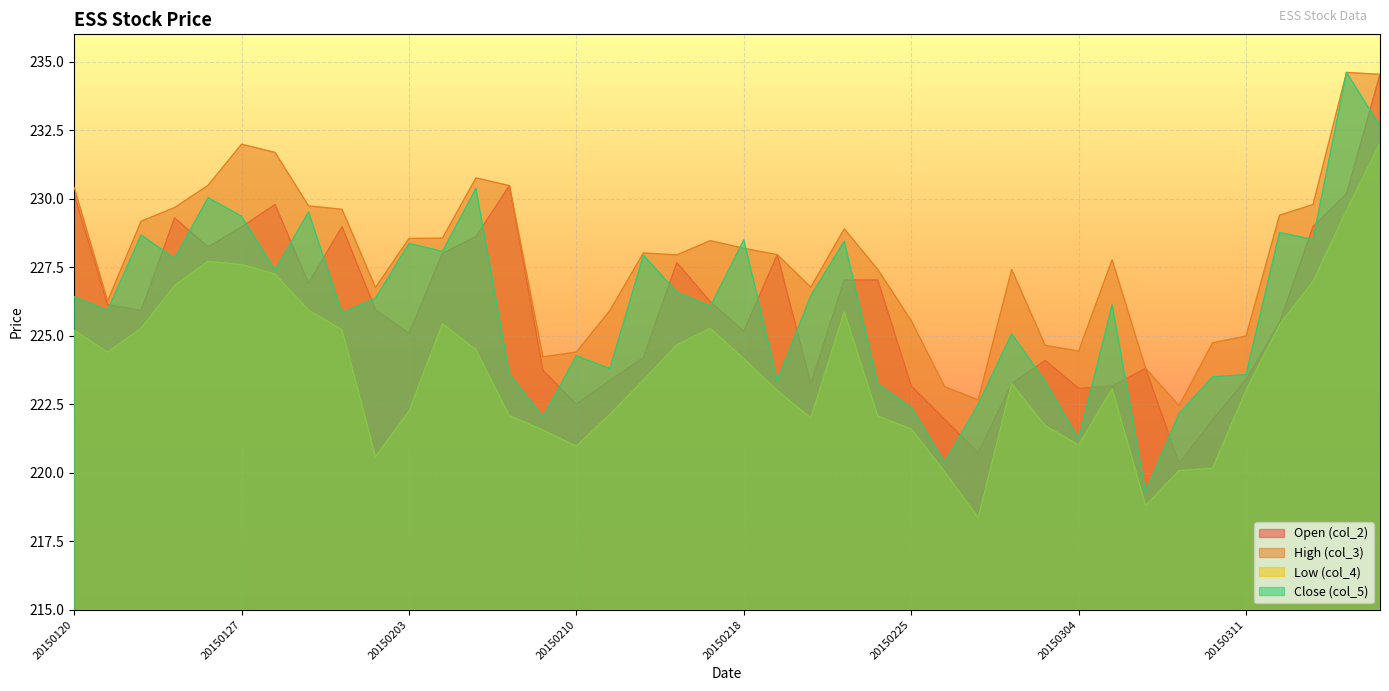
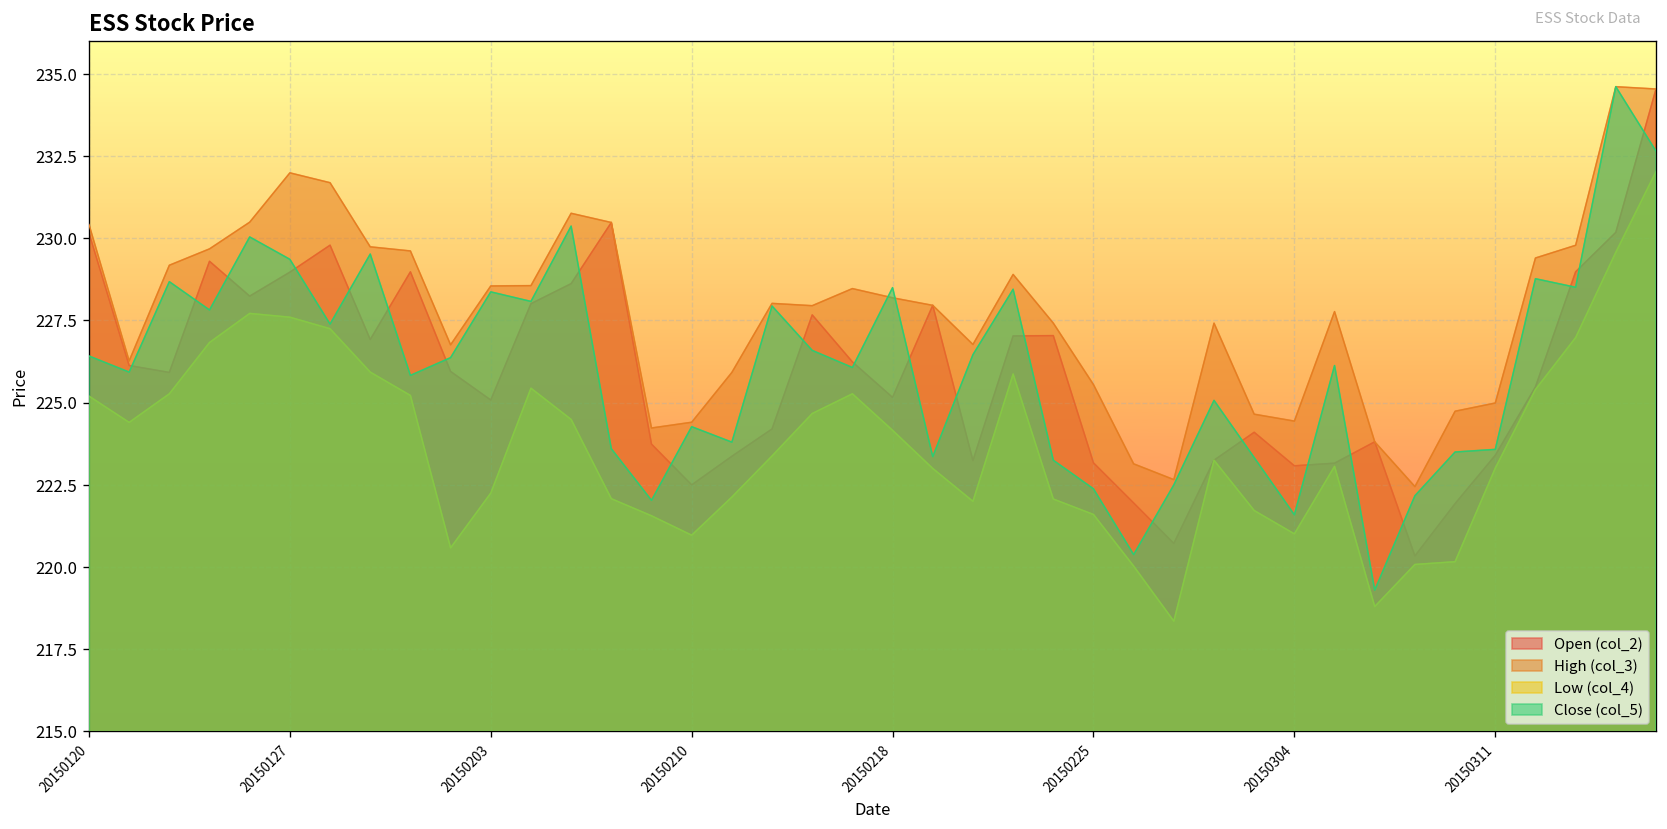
Close (col_5), 20150304: 221.2 -> 221.6
